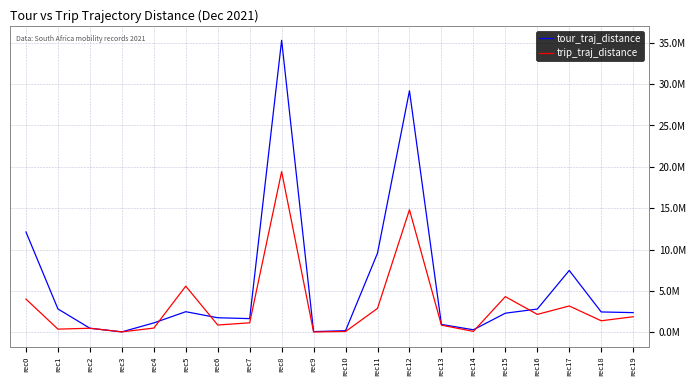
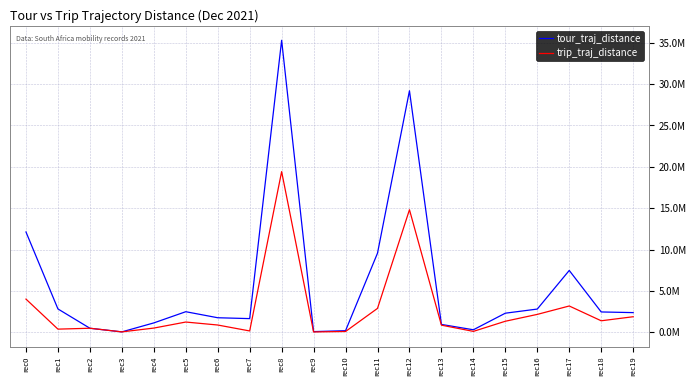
trip_traj_distance, rec5: 6000000 -> 1000000
trip_traj_distance, rec7: 1000000 -> 0
trip_traj_distance, rec15: 4000000 -> 1000000
